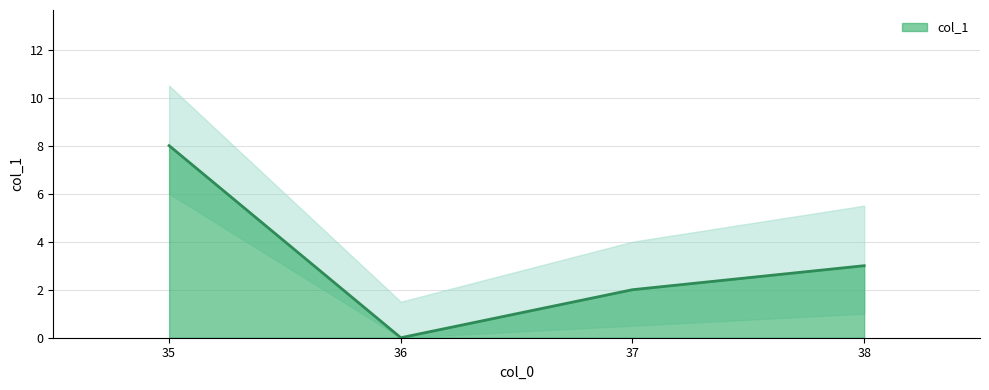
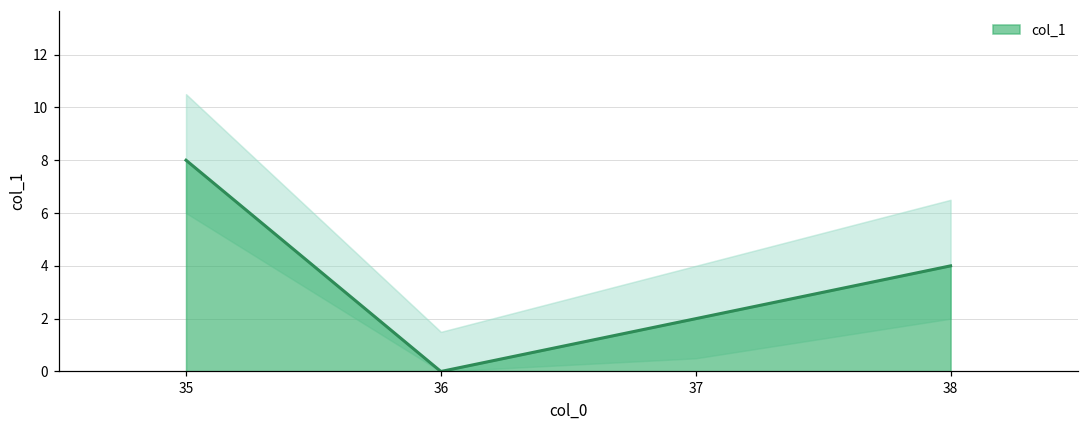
col_1, 38: 3 -> 4
